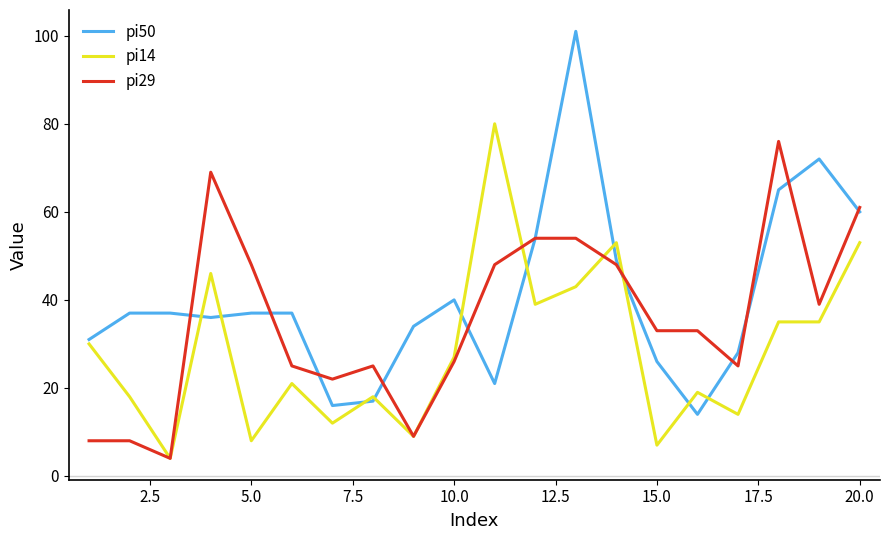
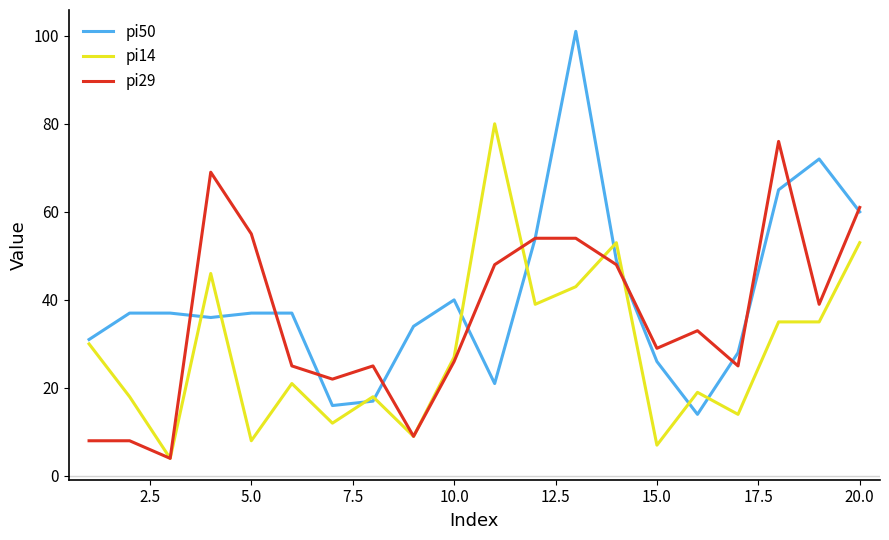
pi29, 5.0: 48 -> 55
pi29, 15.0: 33 -> 29
